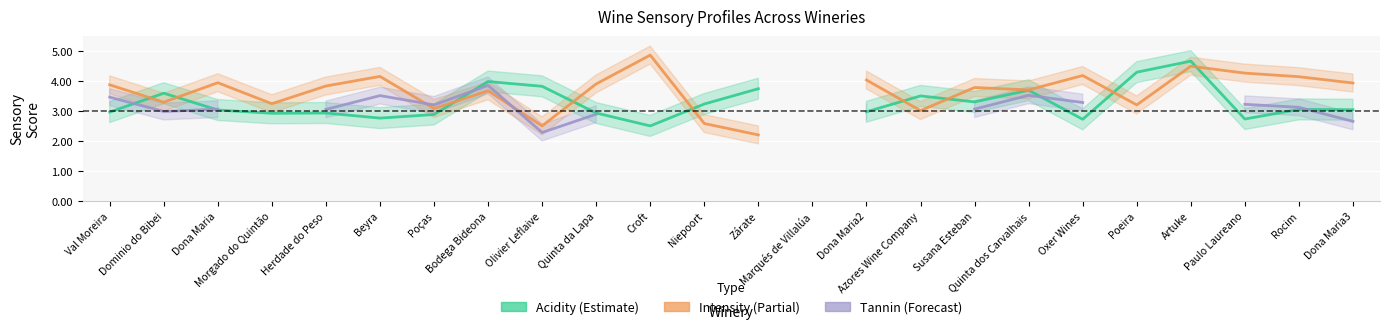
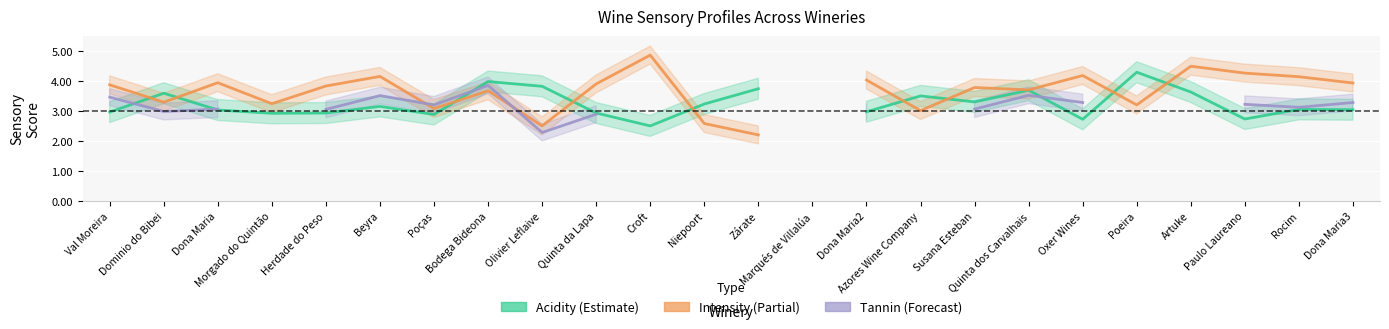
Acidity (Estimate), Beyra: 2.8 -> 3.2
Acidity (Estimate), Artuke: 4.7 -> 3.6
Tannin (Forecast), Dona Maria3: 2.7 -> 3.3
